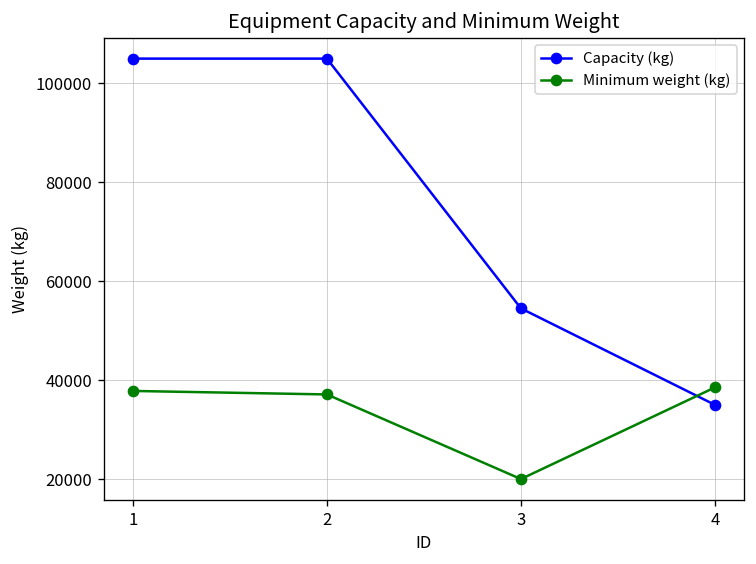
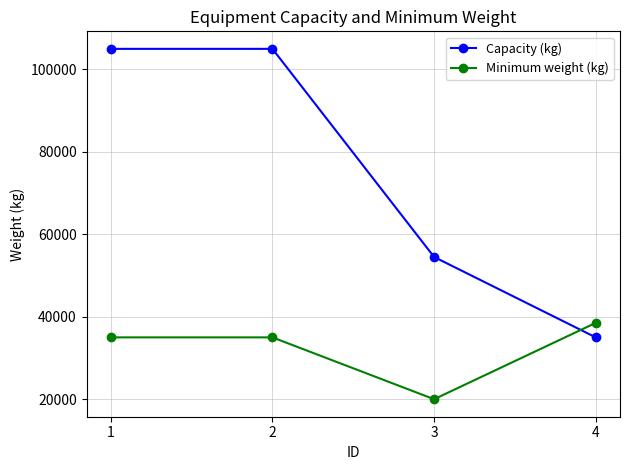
Minimum weight (kg), 1: 38000 -> 35000
Minimum weight (kg), 2: 37000 -> 35000
